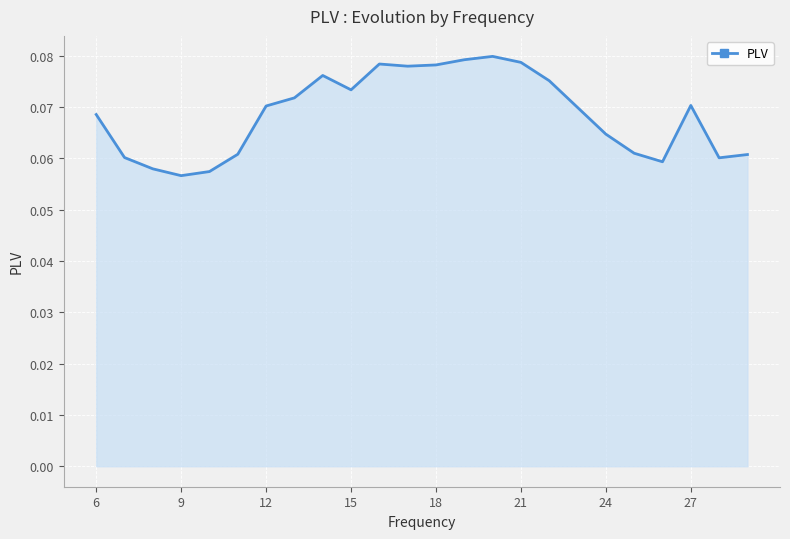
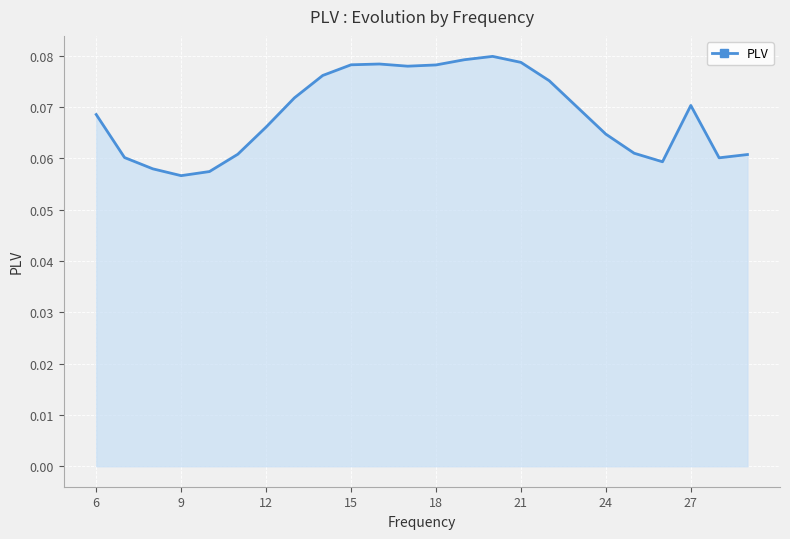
12: 0.070 -> 0.066
15: 0.073 -> 0.078
